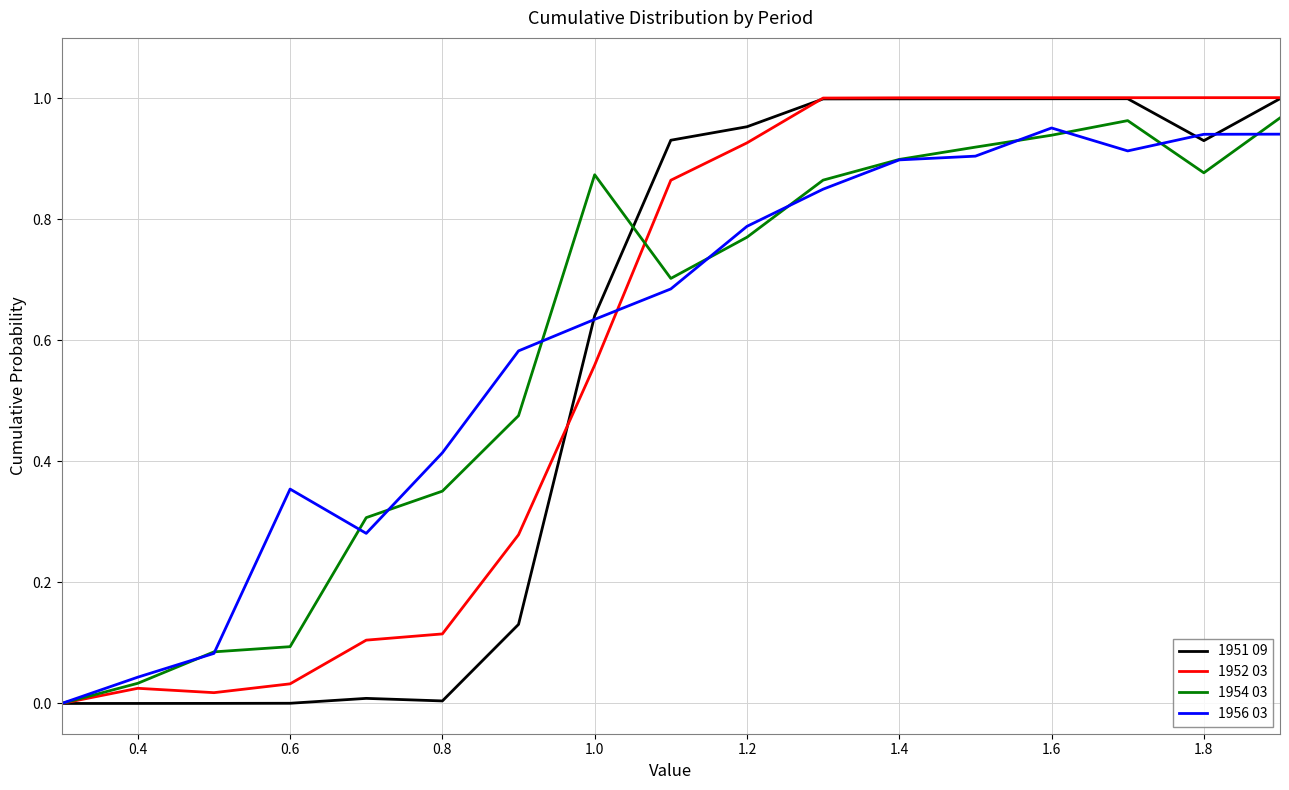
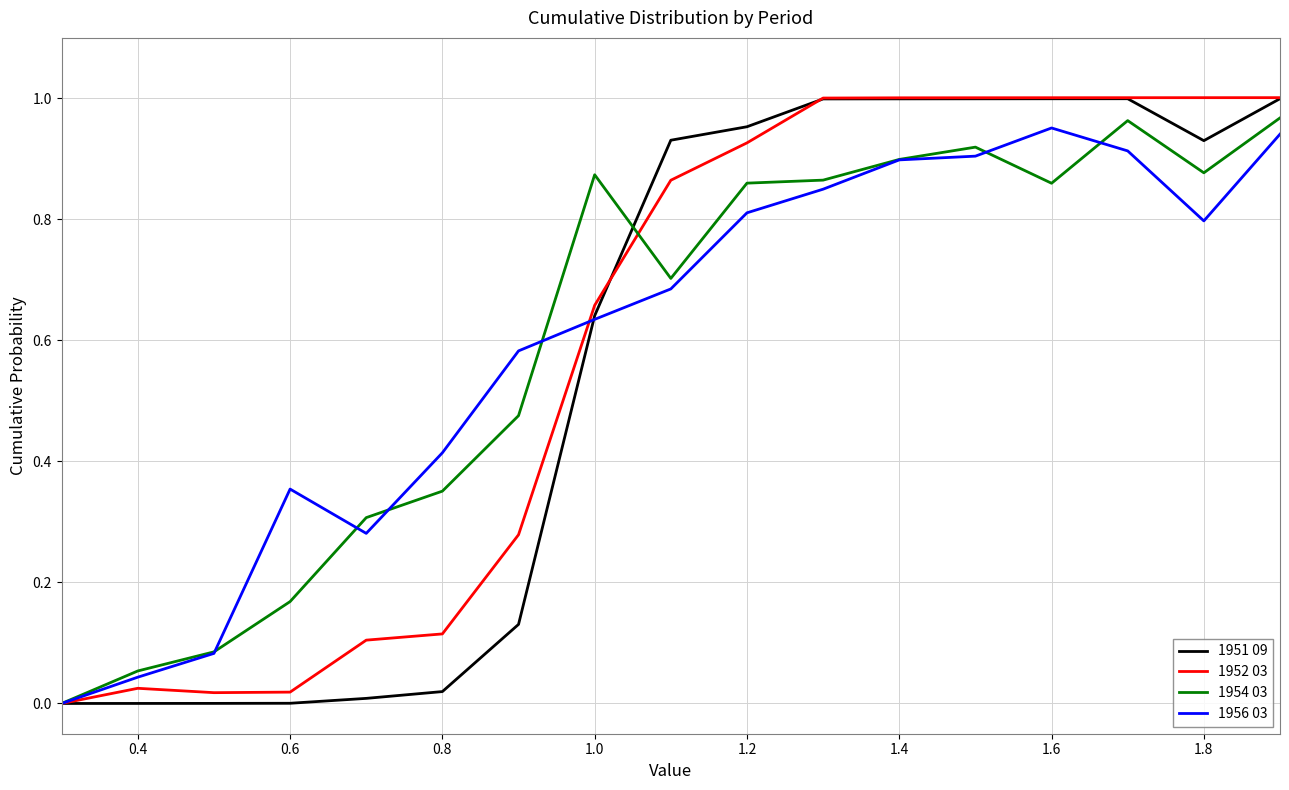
1954 03, 0.4: 0.03 -> 0.05
1952 03, 0.6: 0.03 -> 0.02
1954 03, 0.6: 0.09 -> 0.17
1951 09, 0.8: 0.00 -> 0.02
1952 03, 1.0: 0.56 -> 0.66
1954 03, 1.2: 0.77 -> 0.86
1956 03, 1.2: 0.79 -> 0.81
1954 03, 1.6: 0.94 -> 0.86
1956 03, 1.8: 0.94 -> 0.80
